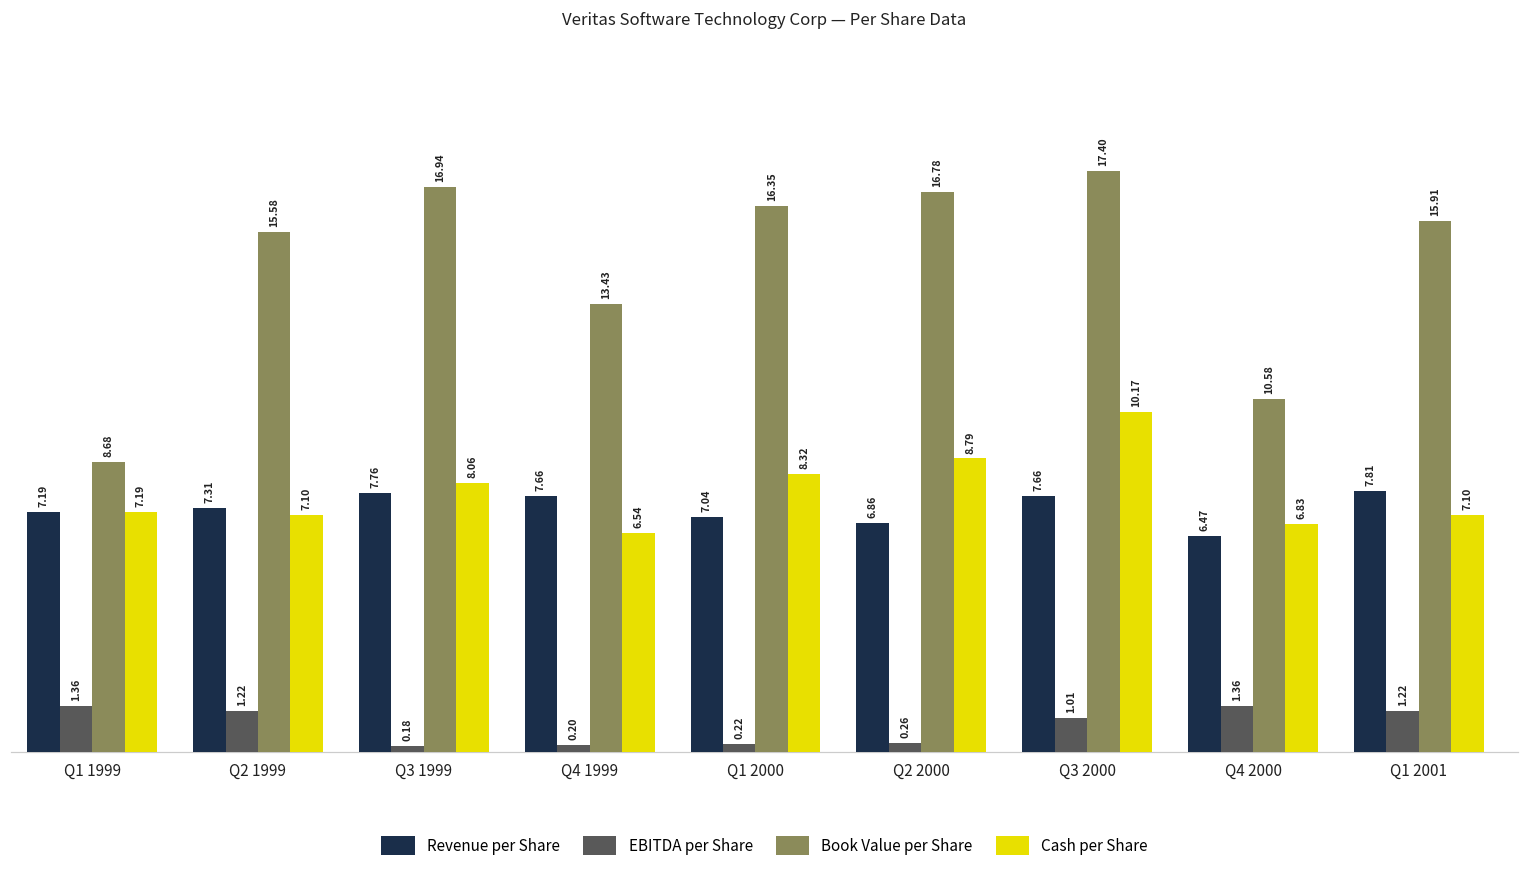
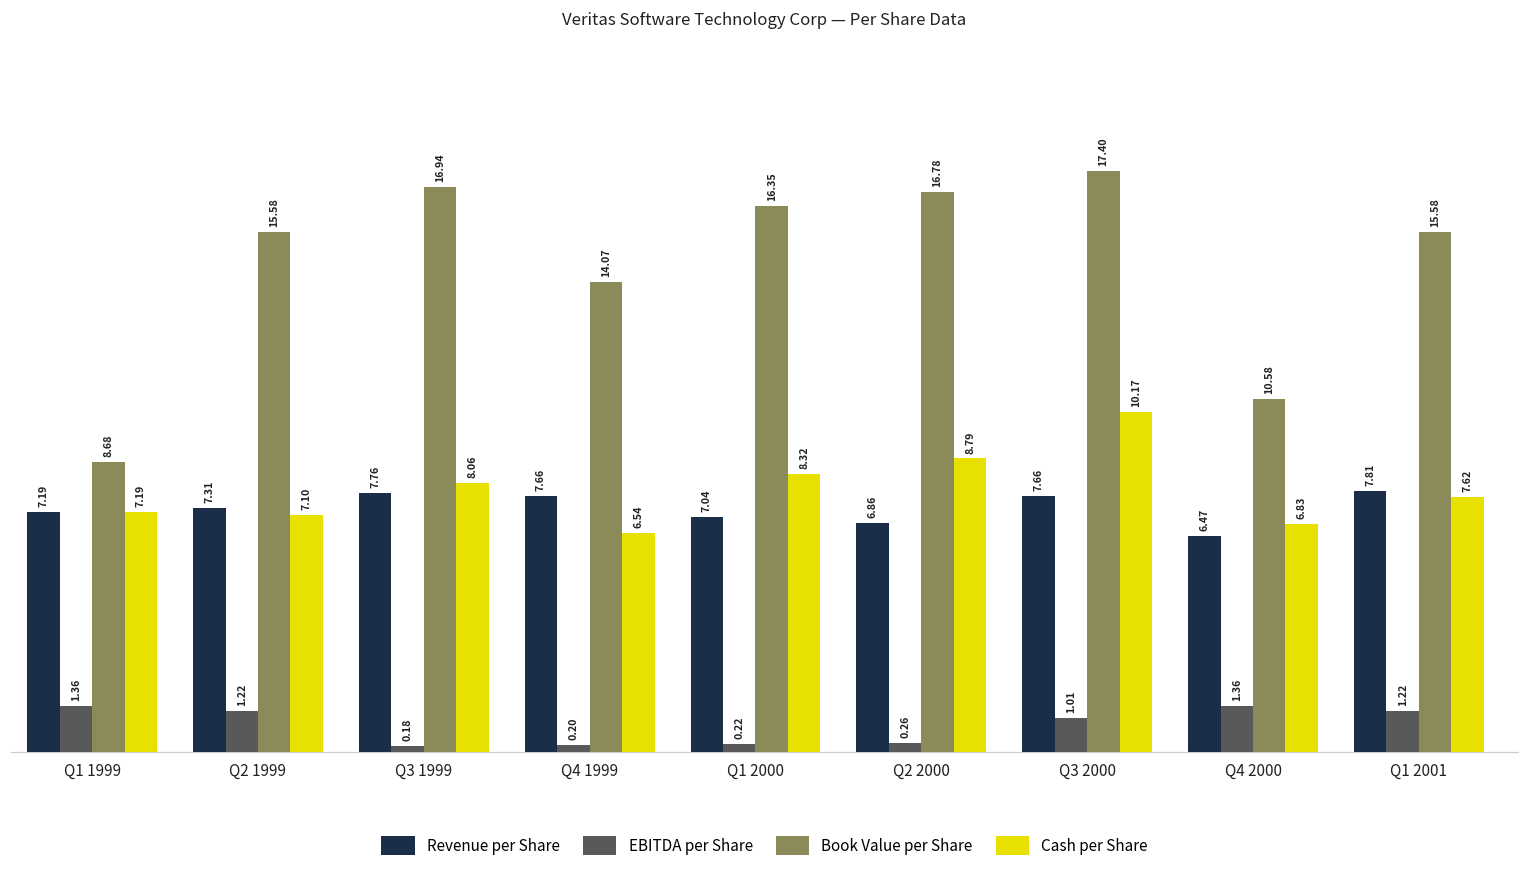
Book Value per Share, Q4 1999: 13.43 -> 14.07
Book Value per Share, Q1 2001: 15.91 -> 15.58
Cash per Share, Q1 2001: 7.10 -> 7.62
